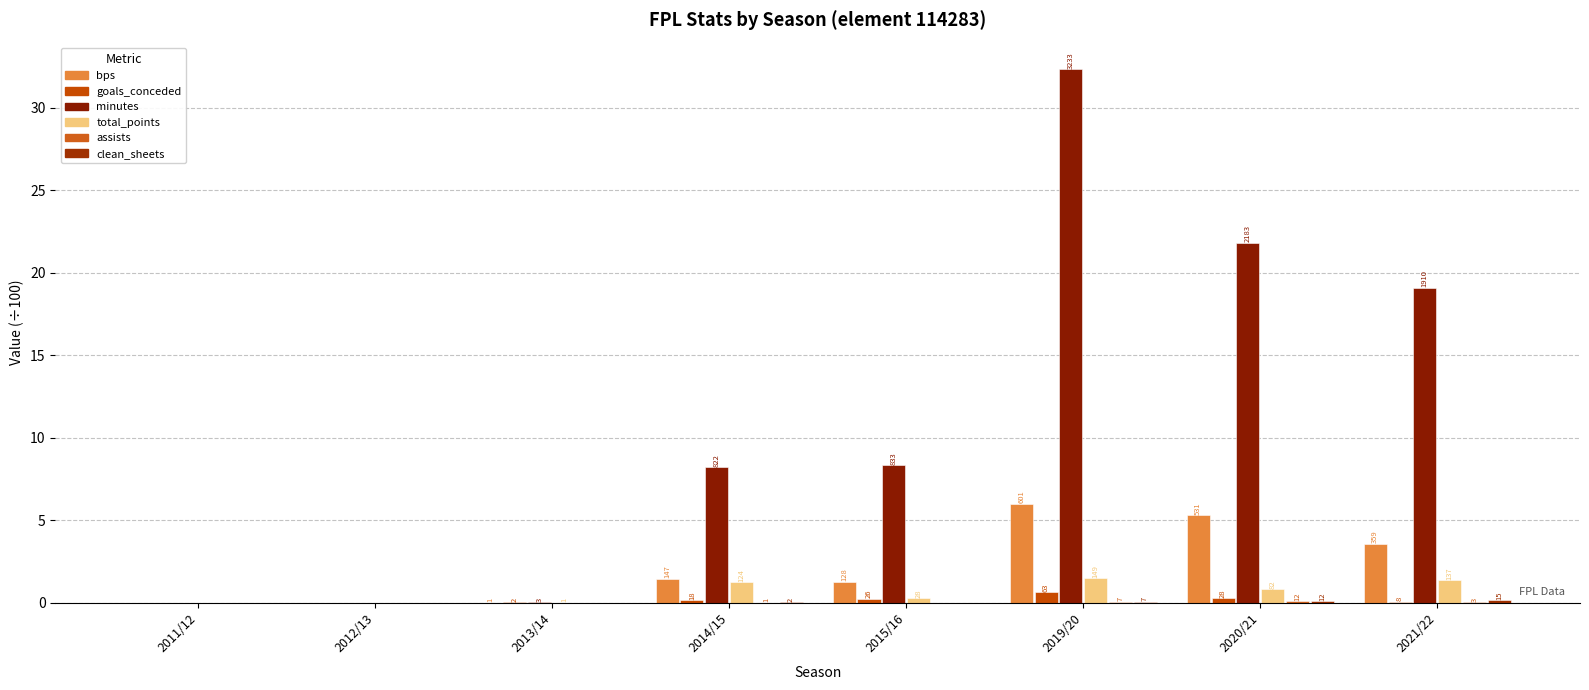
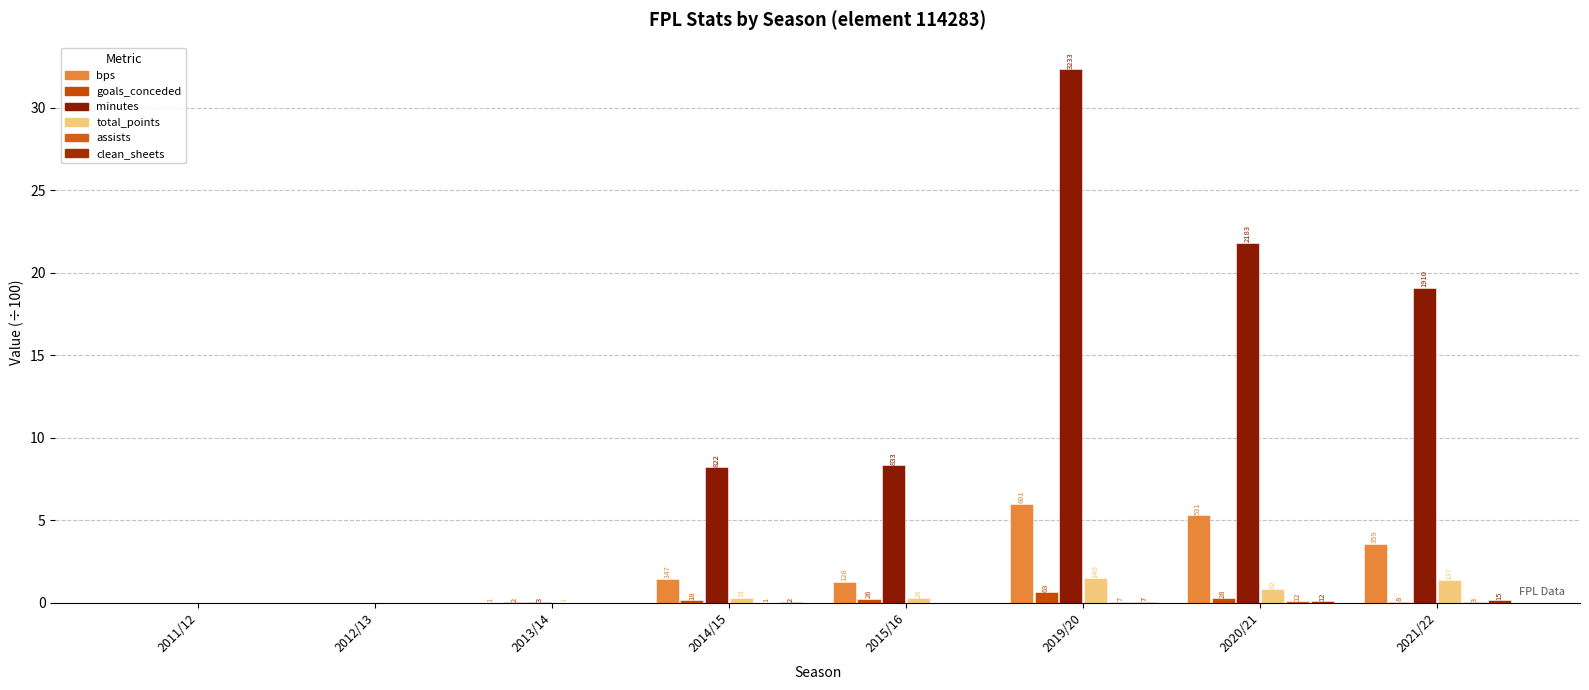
total_points, 2014/15: 124 -> 31
